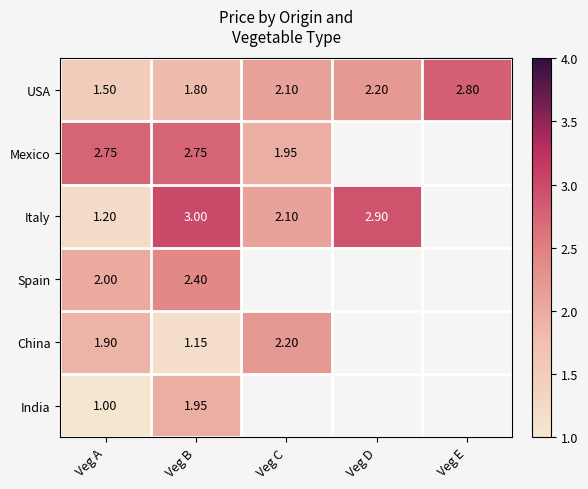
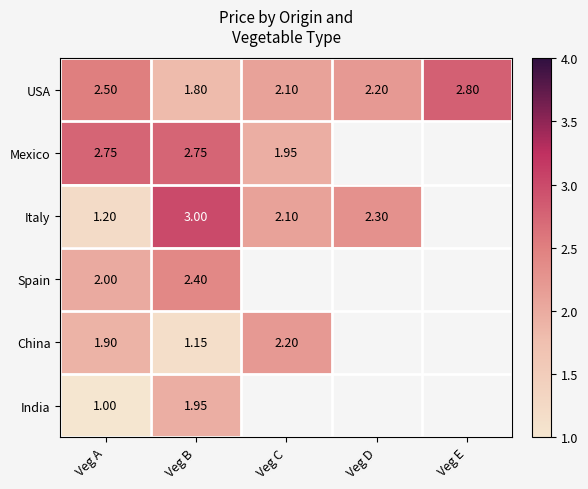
USA, Veg A: 1.50 -> 2.50
Italy, Veg D: 2.90 -> 2.30
